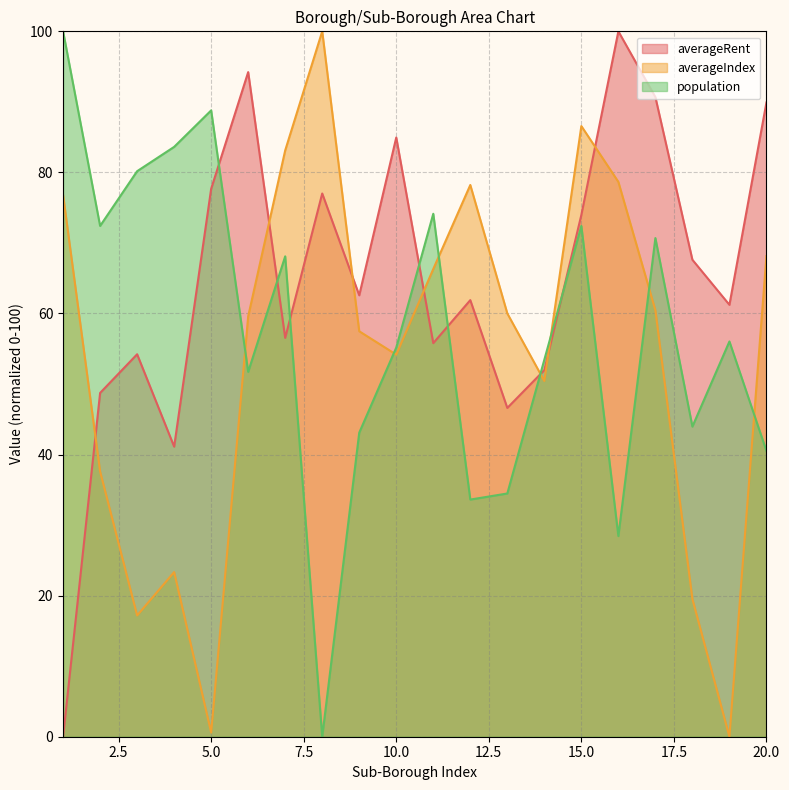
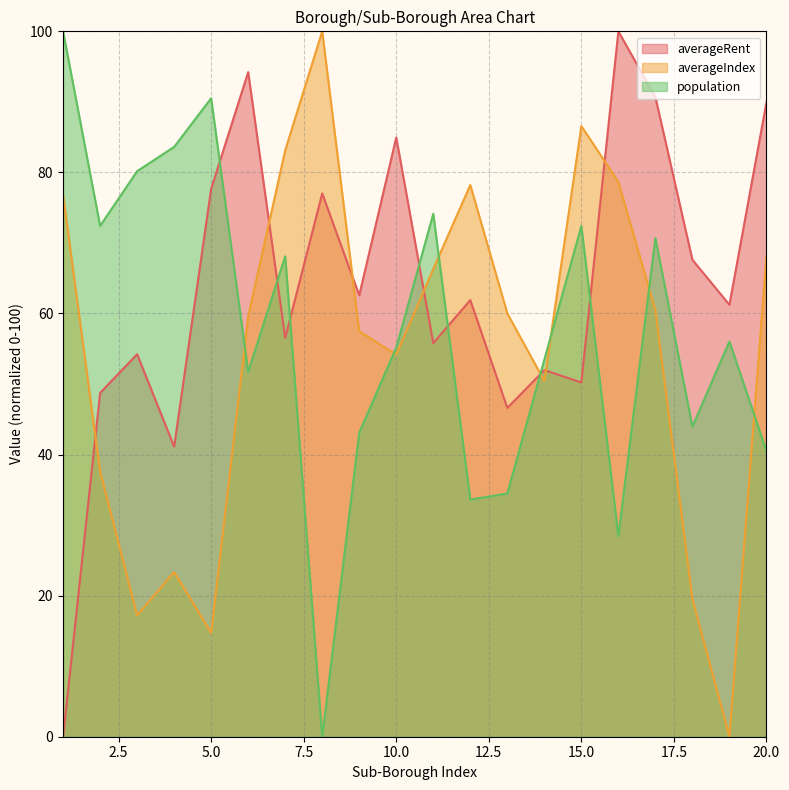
averageIndex, 5.0: 1 -> 15
population, 5.0: 89 -> 91
averageRent, 15.0: 74 -> 50
